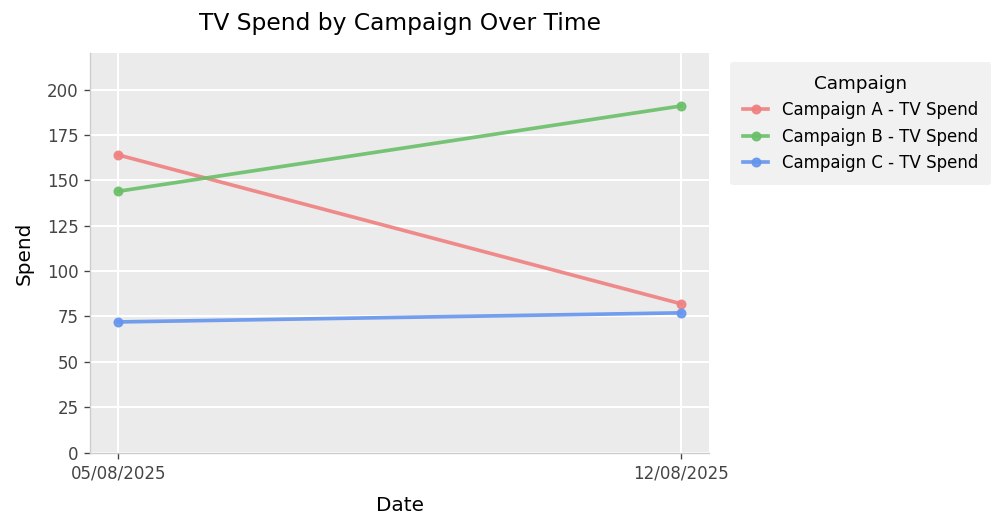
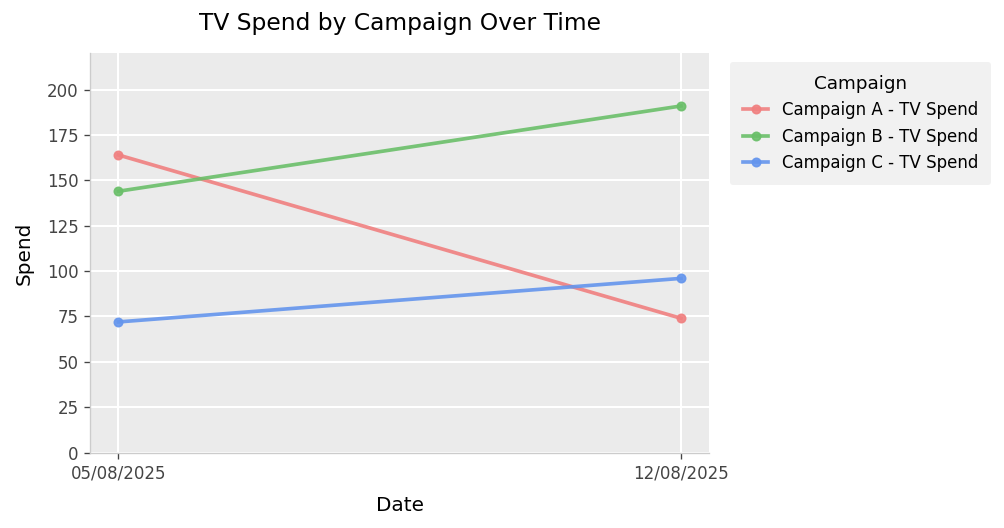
Campaign A - TV Spend, 12/08/2025: 82 -> 74
Campaign C - TV Spend, 12/08/2025: 77 -> 96
